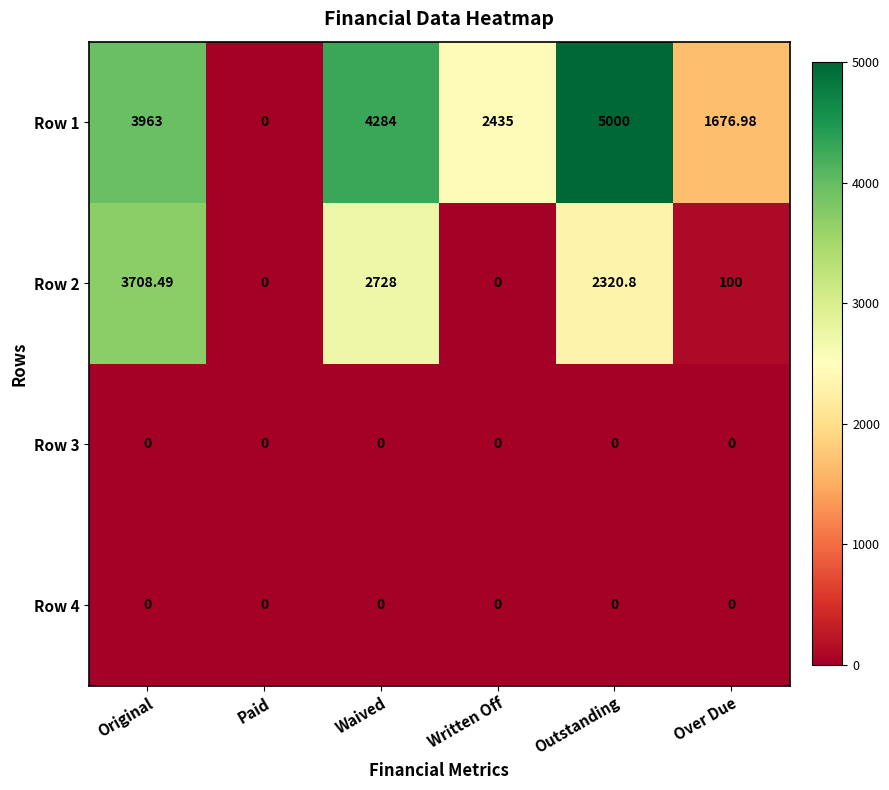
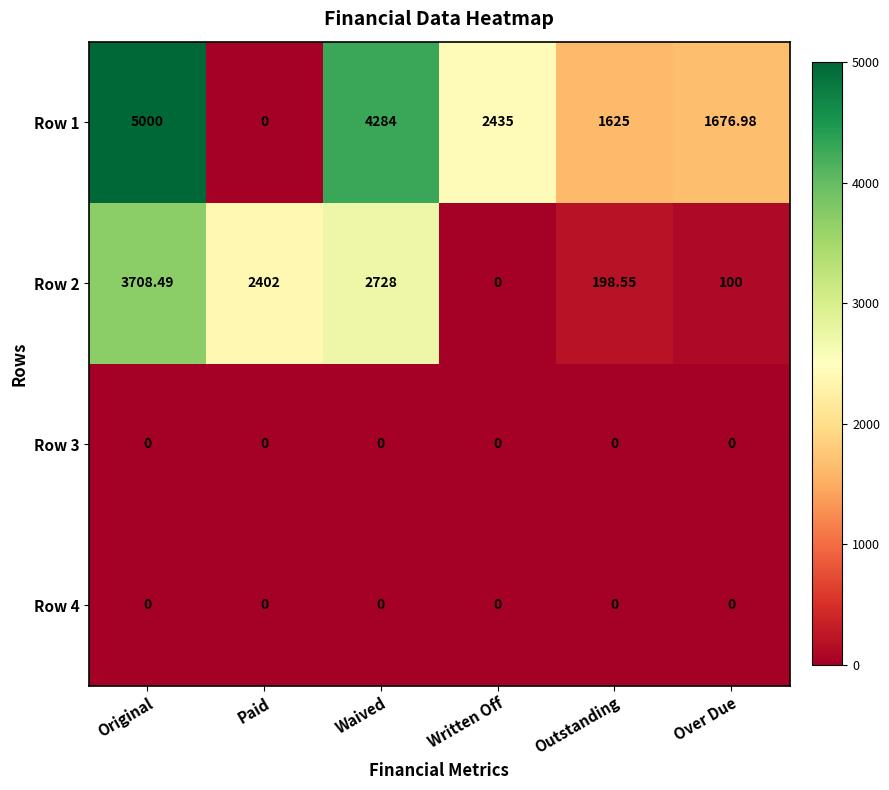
Row 1, Original: 3963 -> 5000
Row 1, Outstanding: 5000 -> 1625
Row 2, Paid: 0 -> 2402
Row 2, Outstanding: 2320.8 -> 198.55
